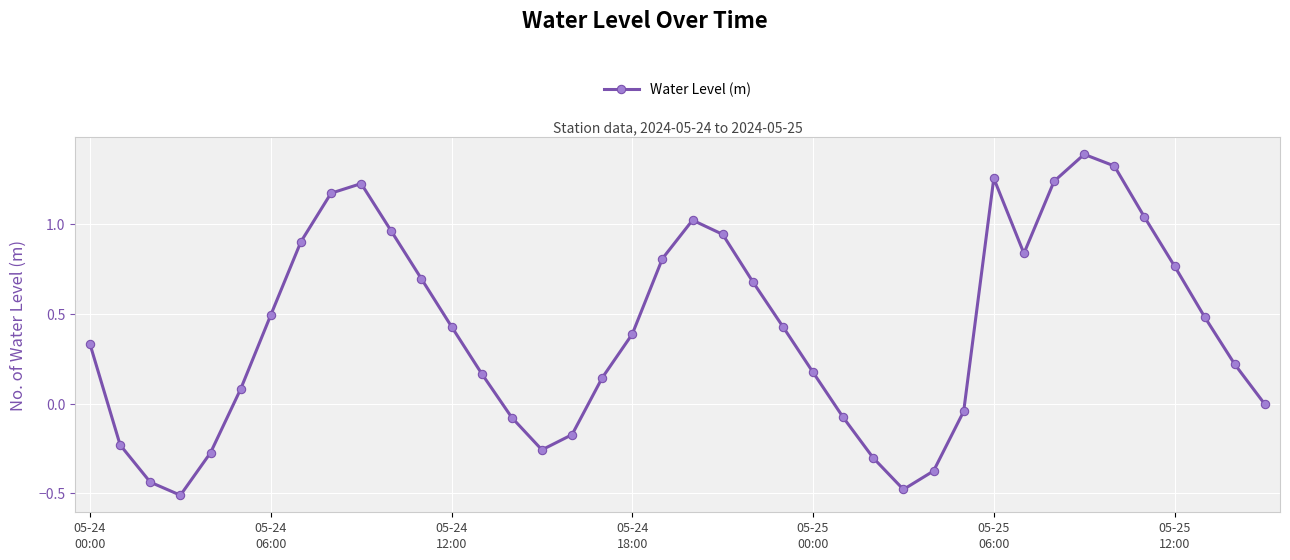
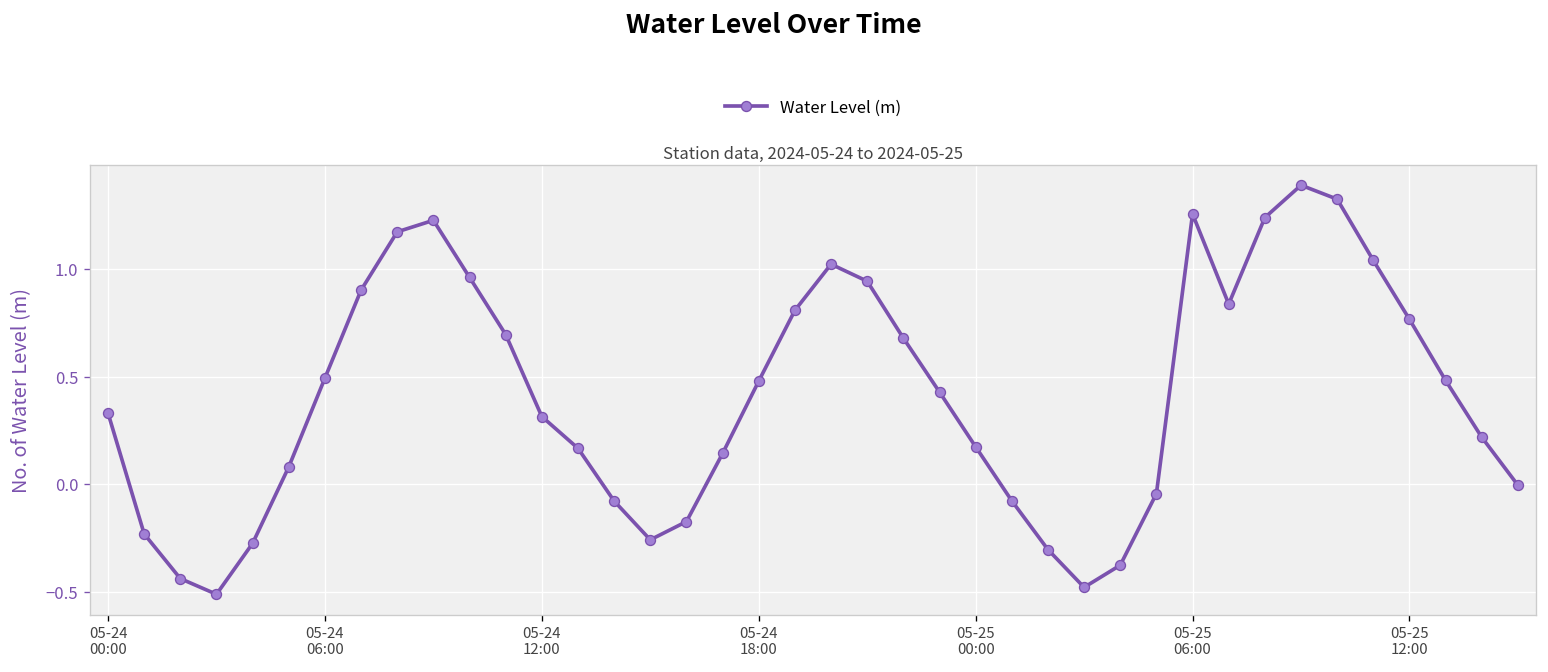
05-24 12:00: 0.43 -> 0.31
05-24 18:00: 0.39 -> 0.48
